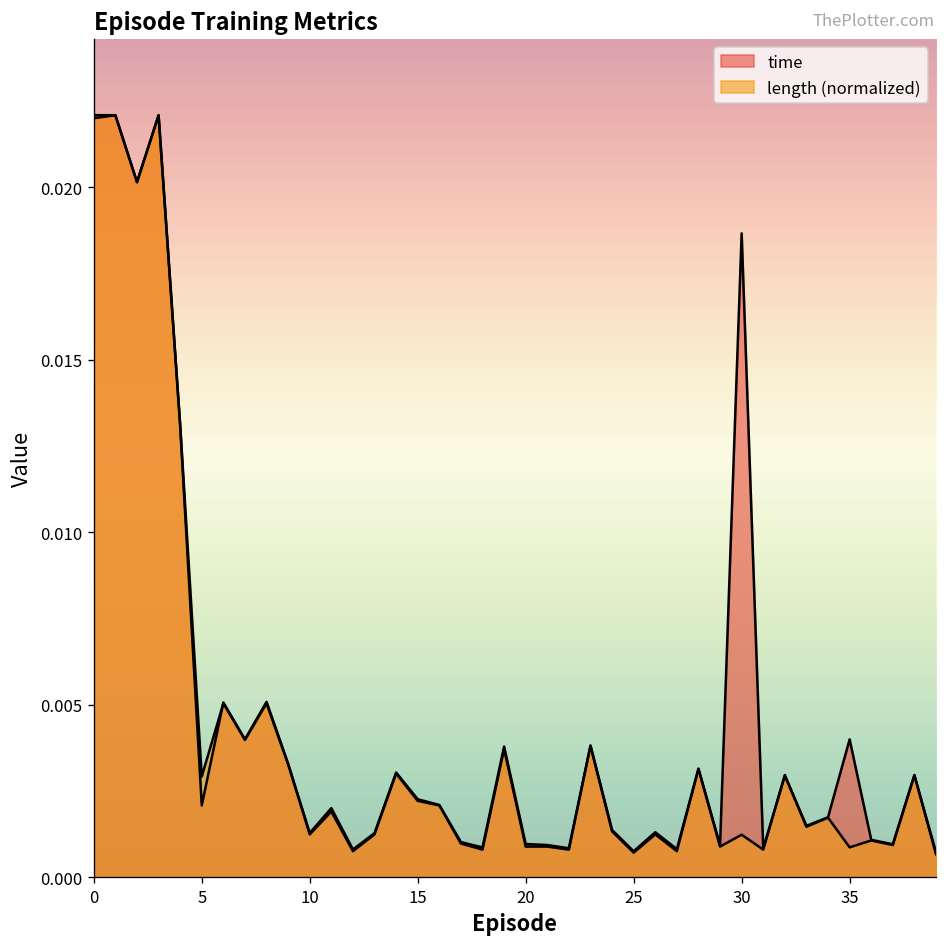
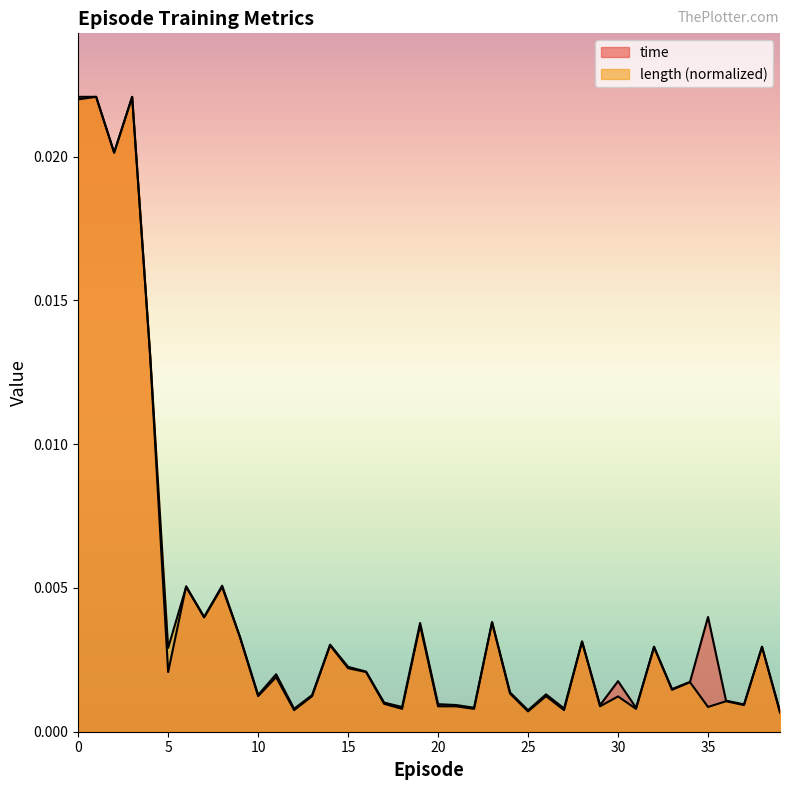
time, 30: 0.0187 -> 0.0018
